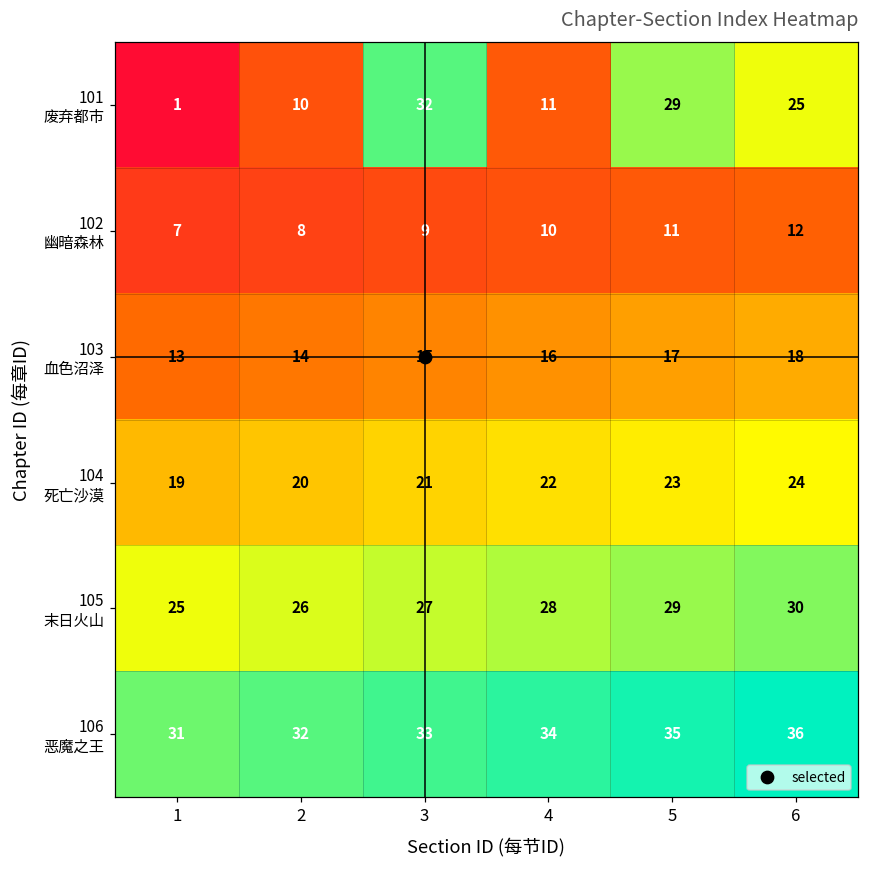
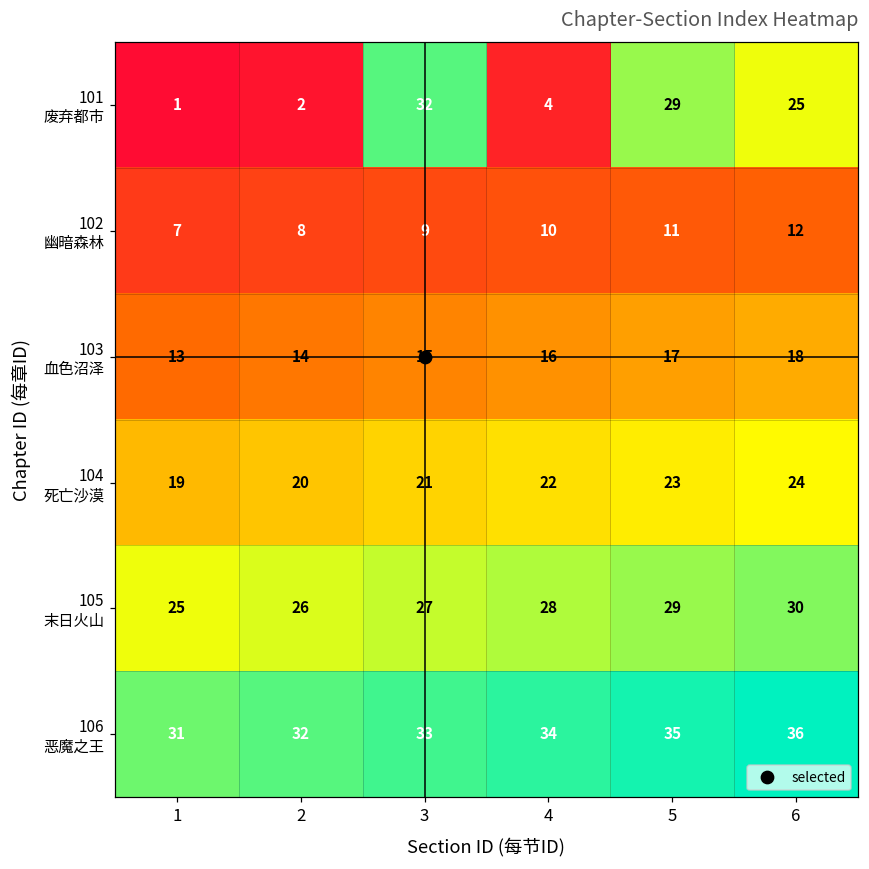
101 废弃都市, 2: 10 -> 2
101 废弃都市, 4: 11 -> 4
